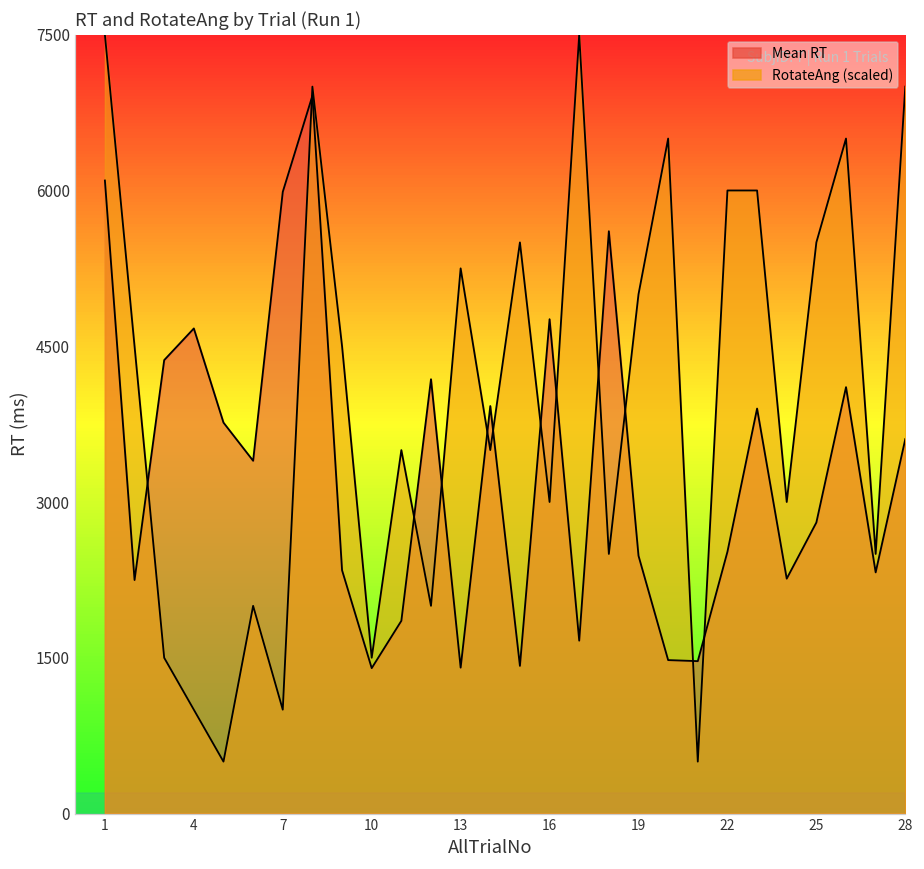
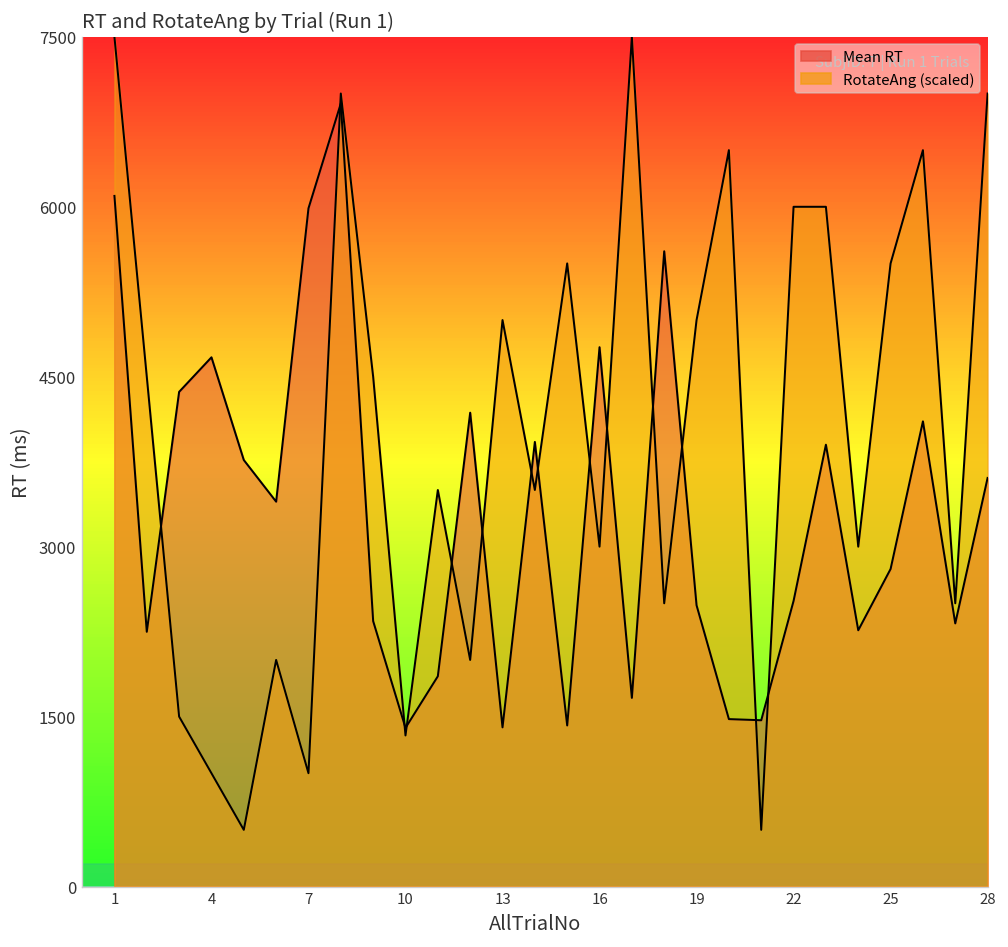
RotateAng (scaled), 10: 1500 -> 1300
RotateAng (scaled), 13: 5300 -> 5000
